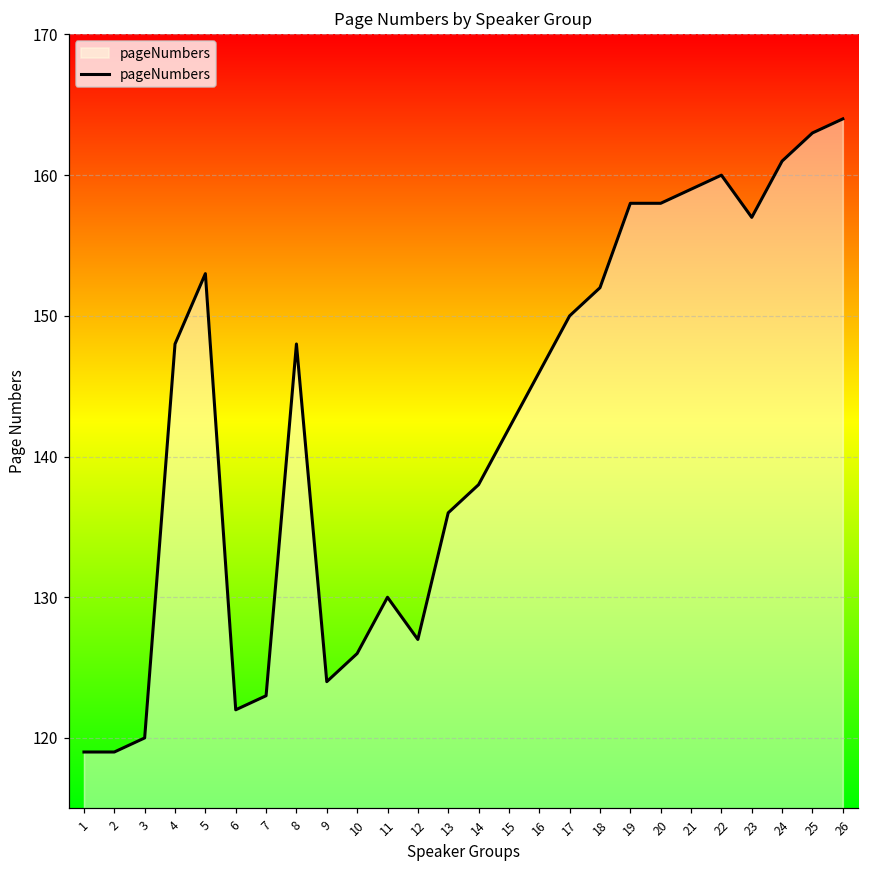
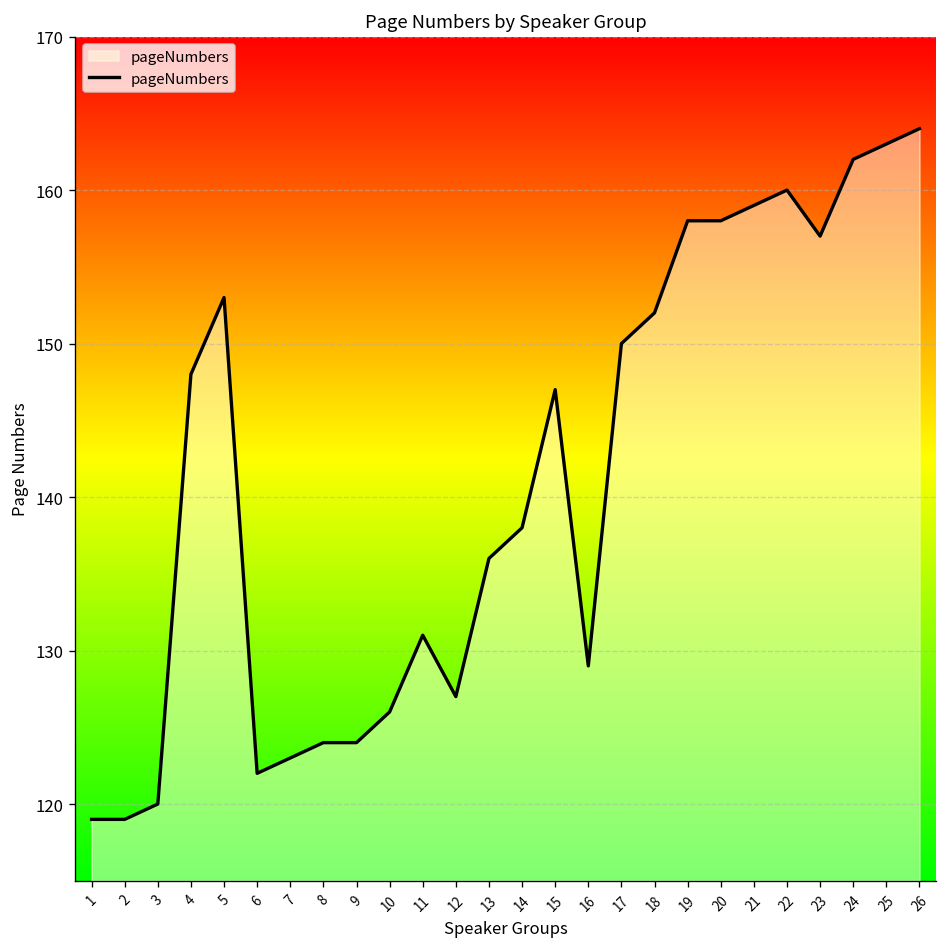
8: 148 -> 124
11: 130 -> 131
15: 142 -> 147
16: 146 -> 129
24: 161 -> 162
